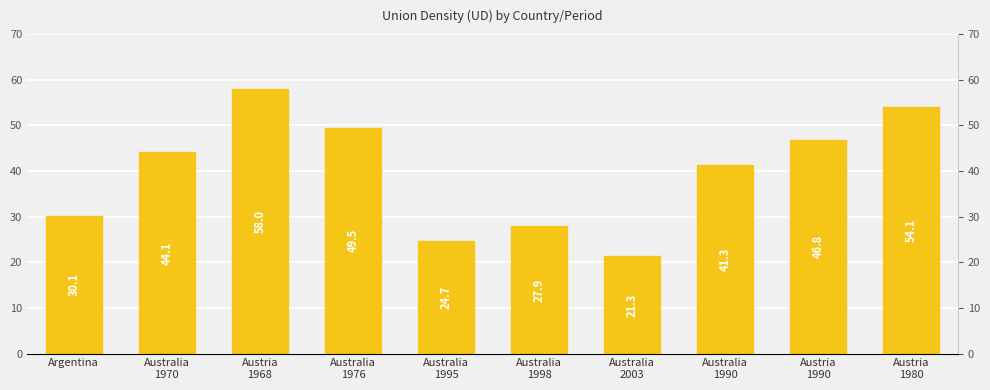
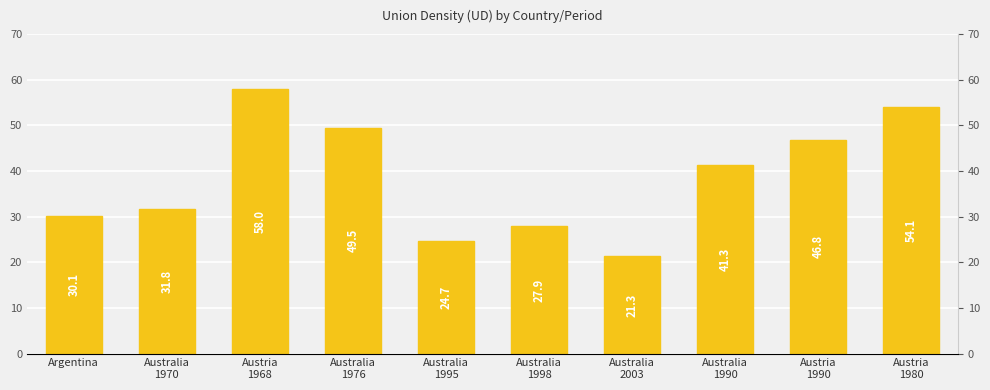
Australia 1970: 44.1 -> 31.8
